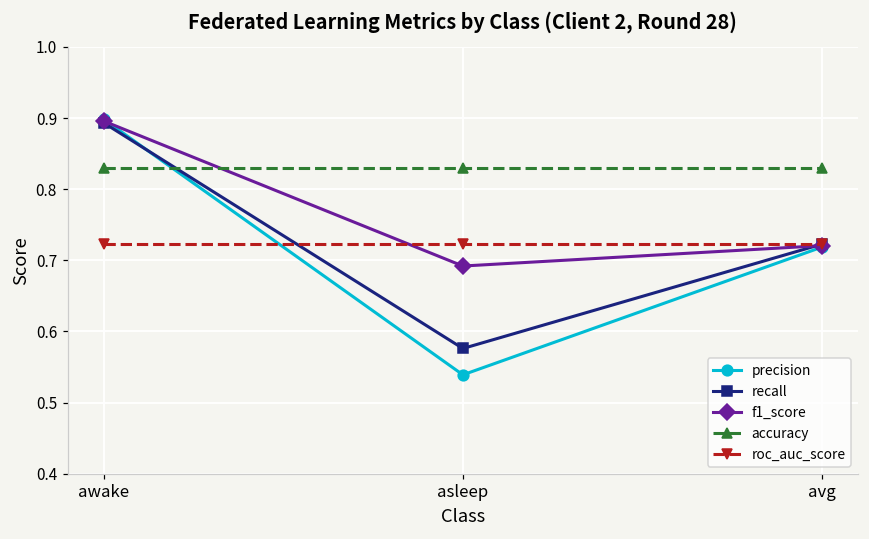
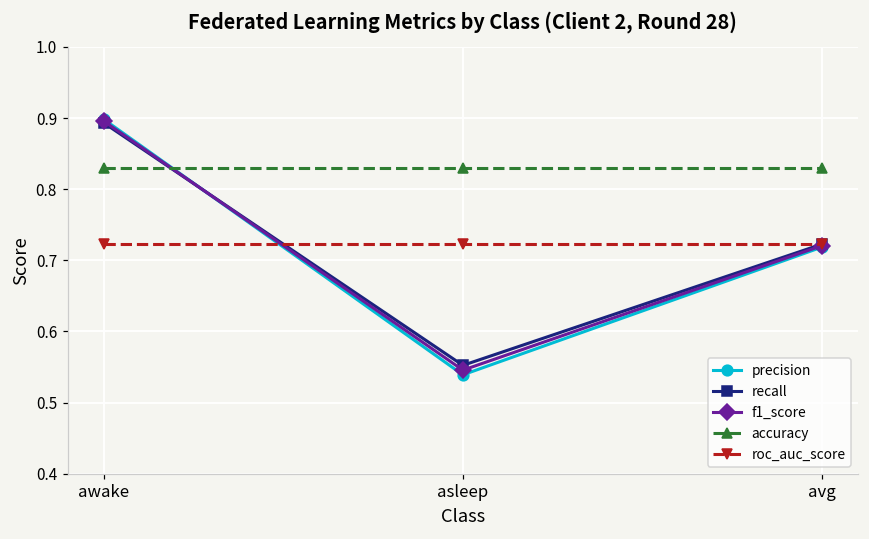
recall, asleep: 0.58 -> 0.55
f1_score, asleep: 0.69 -> 0.55
